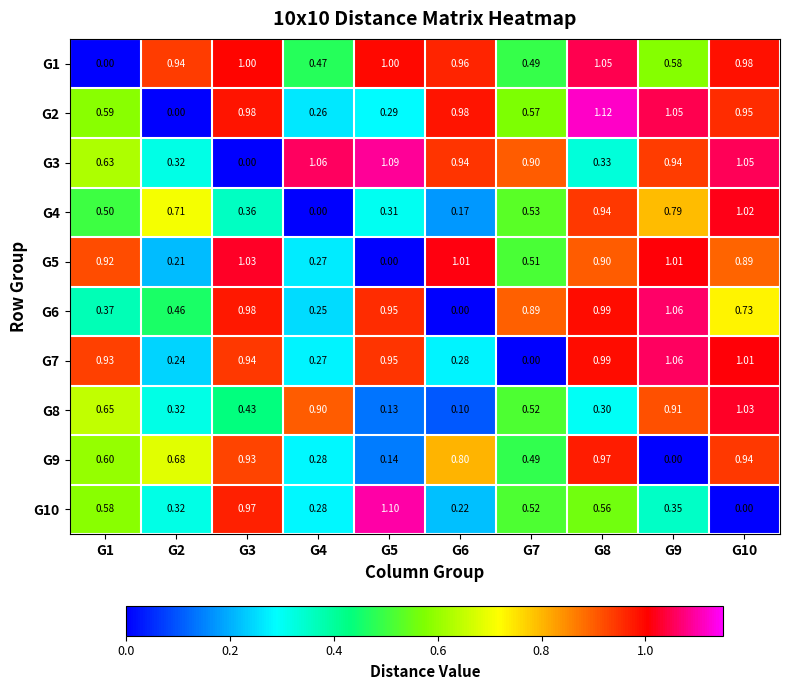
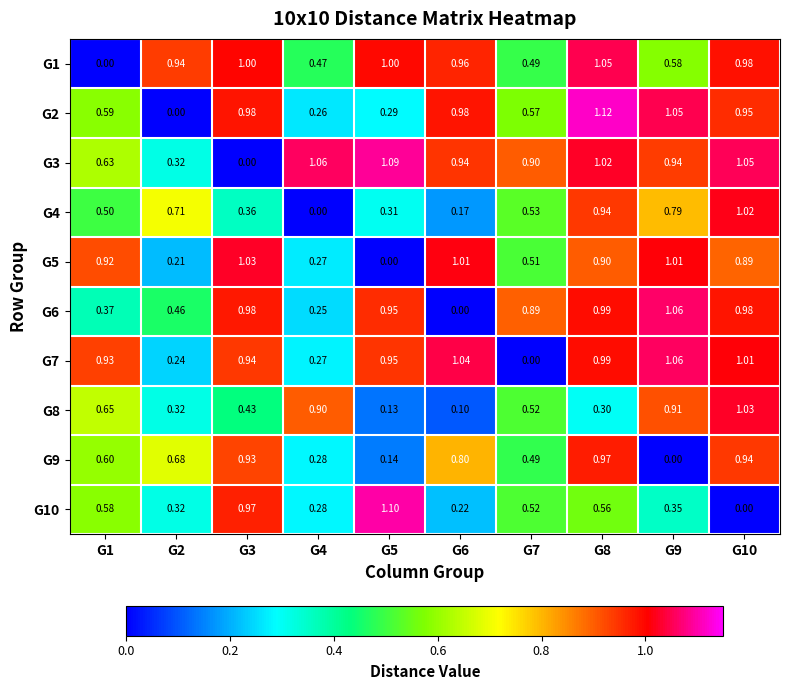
G3, G8: 0.33 -> 1.02
G6, G10: 0.73 -> 0.98
G7, G6: 0.28 -> 1.04
